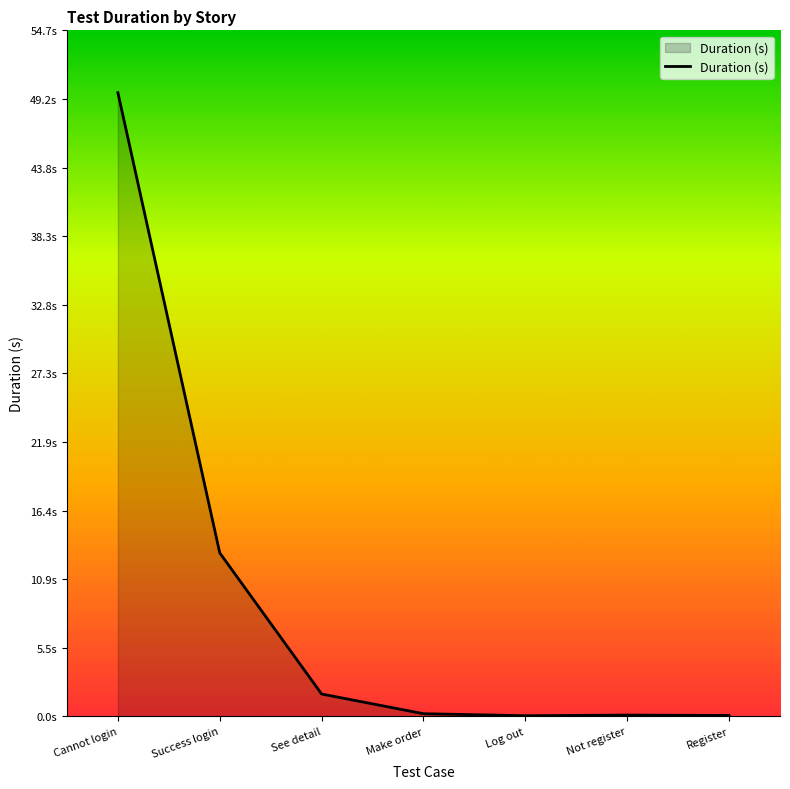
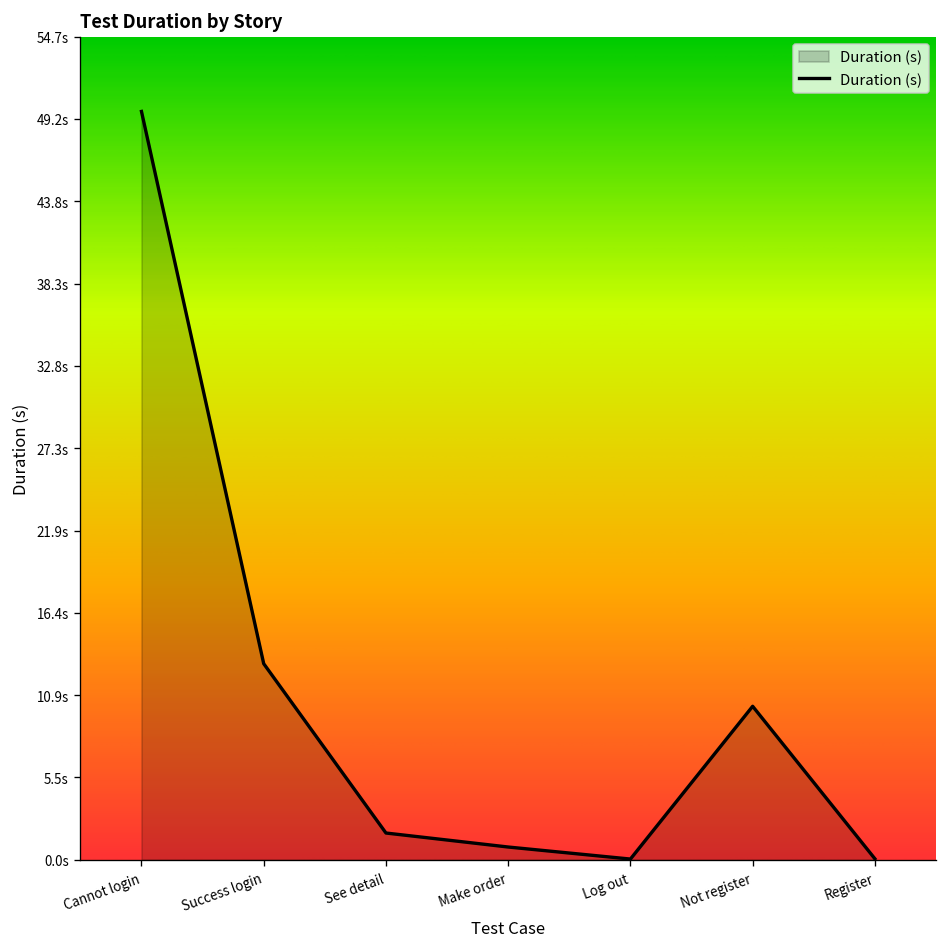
Make order: 0.2s -> 0.9s
Not register: 0.1s -> 10.2s
